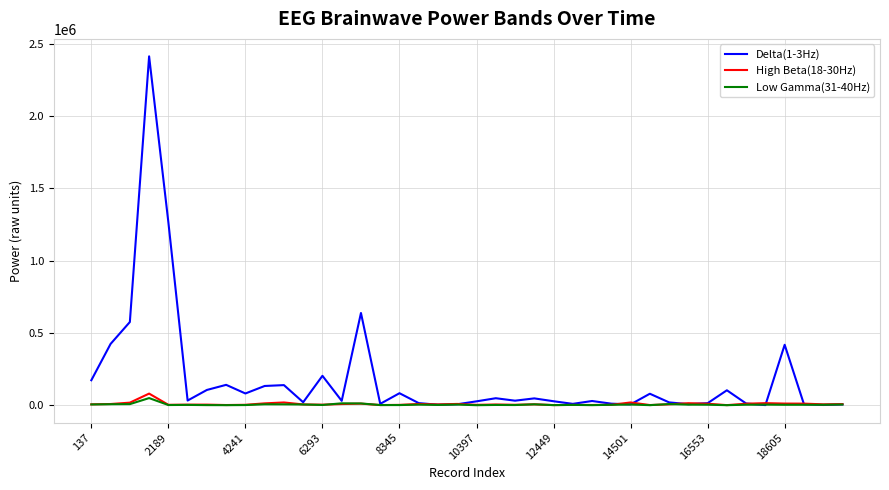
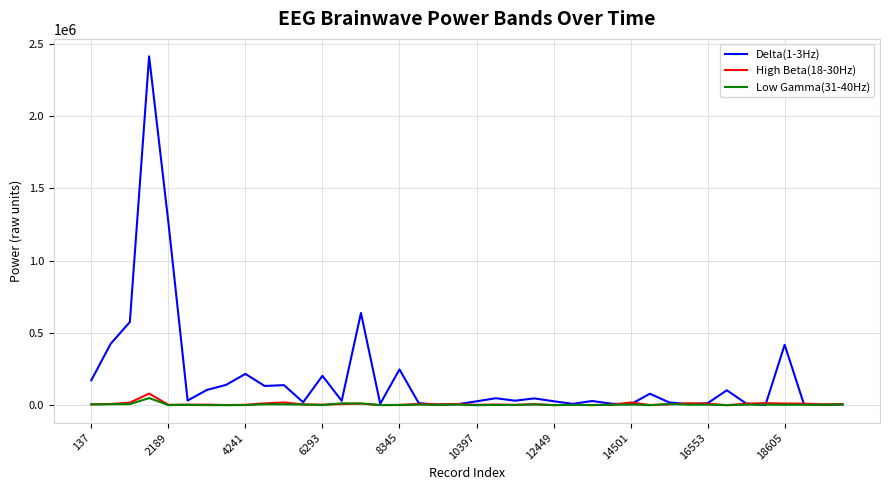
Delta(1-3Hz), 4241: 80000 -> 220000
Delta(1-3Hz), 8345: 80000 -> 250000
